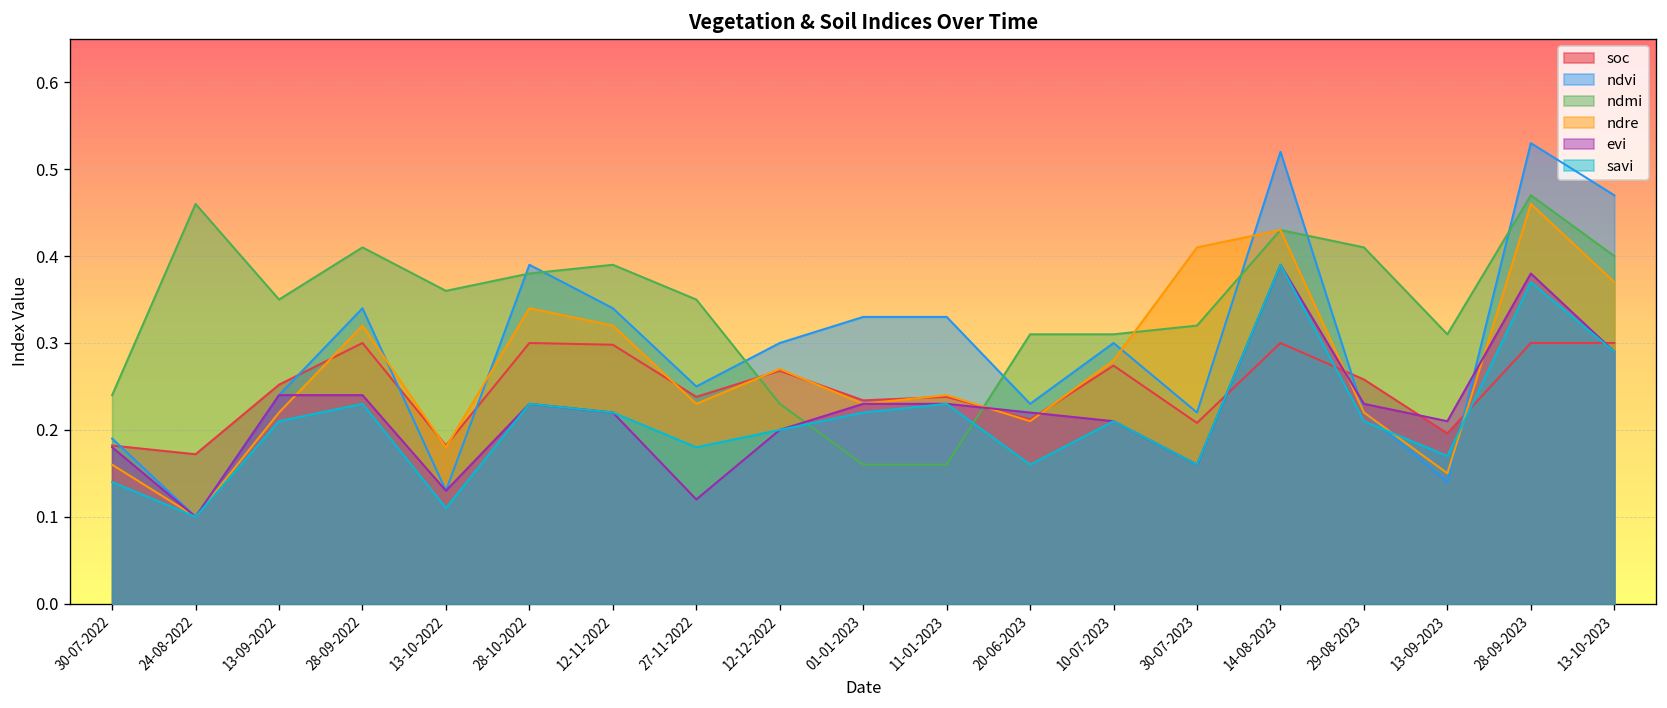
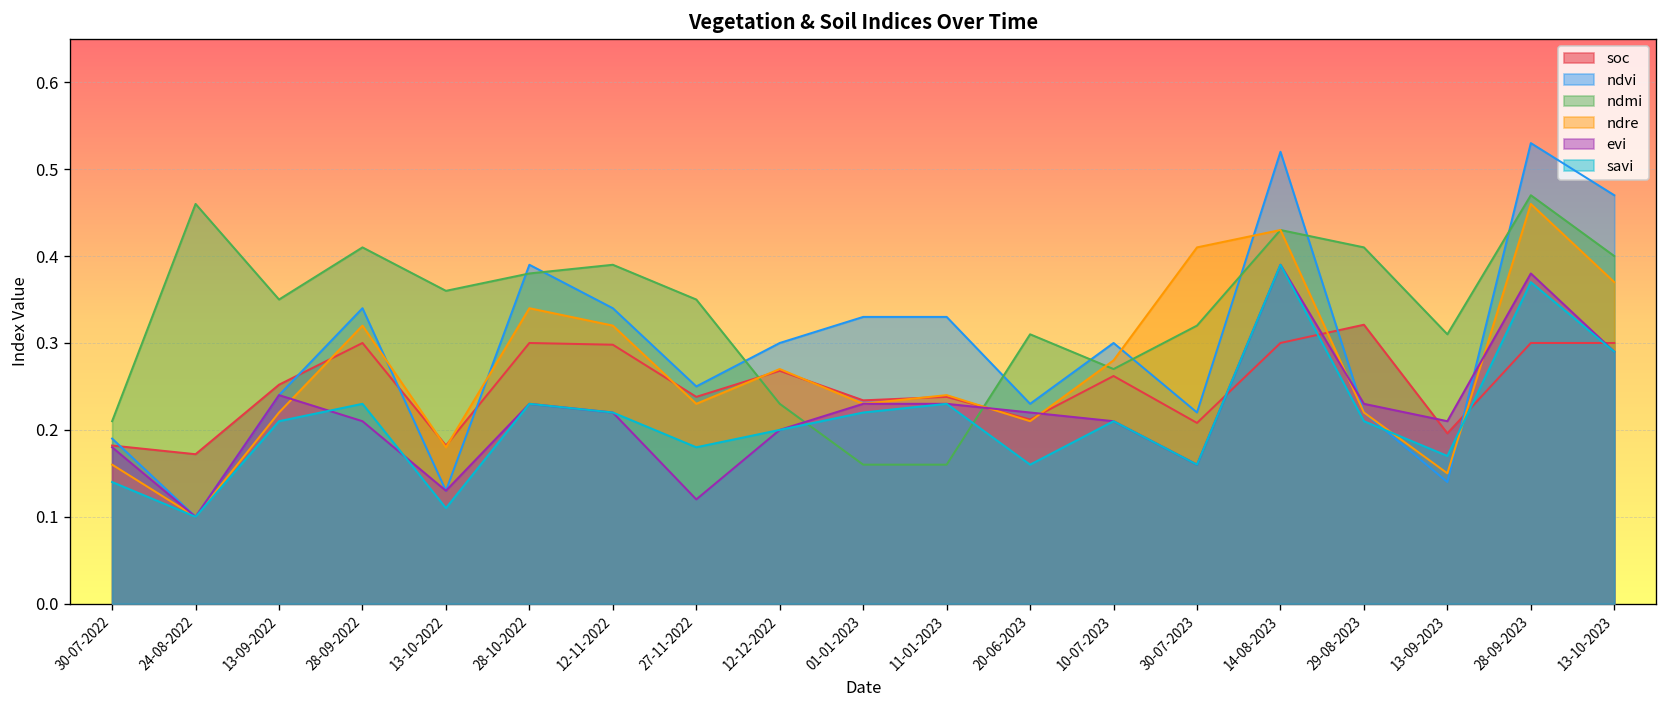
ndmi, 30-07-2022: 0.24 -> 0.21
evi, 28-09-2022: 0.24 -> 0.21
soc, 10-07-2023: 0.27 -> 0.26
ndmi, 10-07-2023: 0.31 -> 0.27
soc, 29-08-2023: 0.26 -> 0.32
